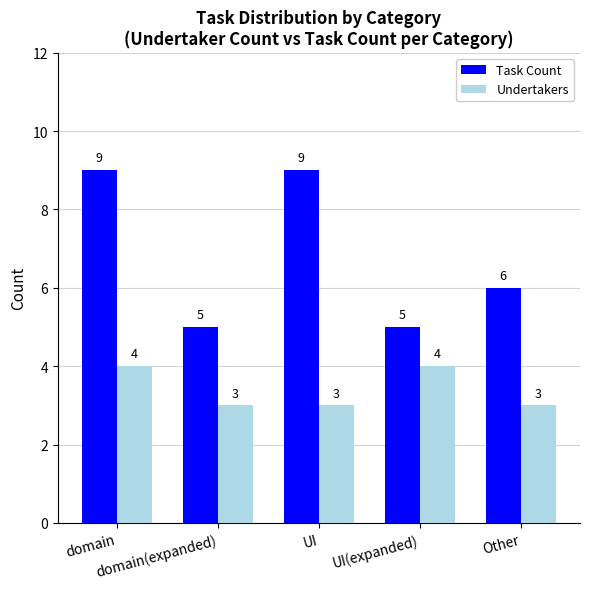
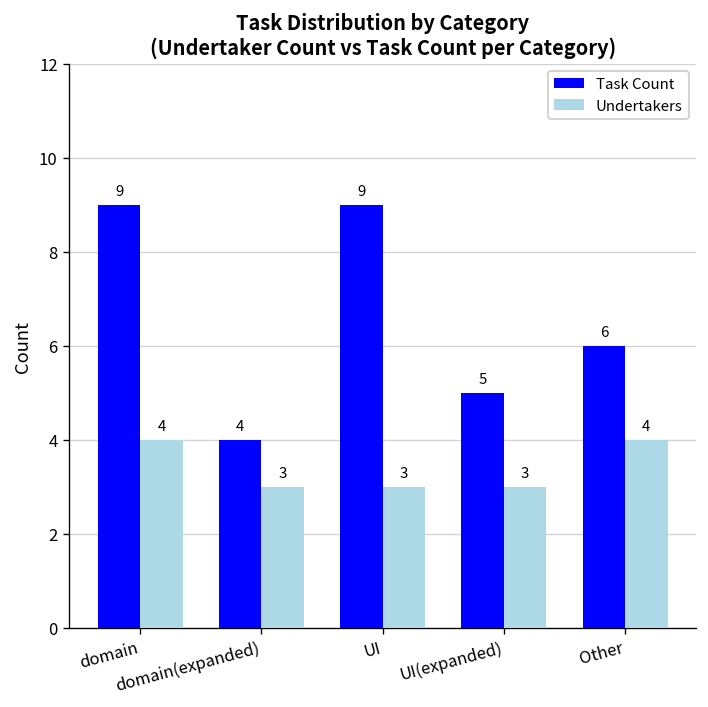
Task Count, domain(expanded): 5 -> 4
Undertakers, UI(expanded): 4 -> 3
Undertakers, Other: 3 -> 4
